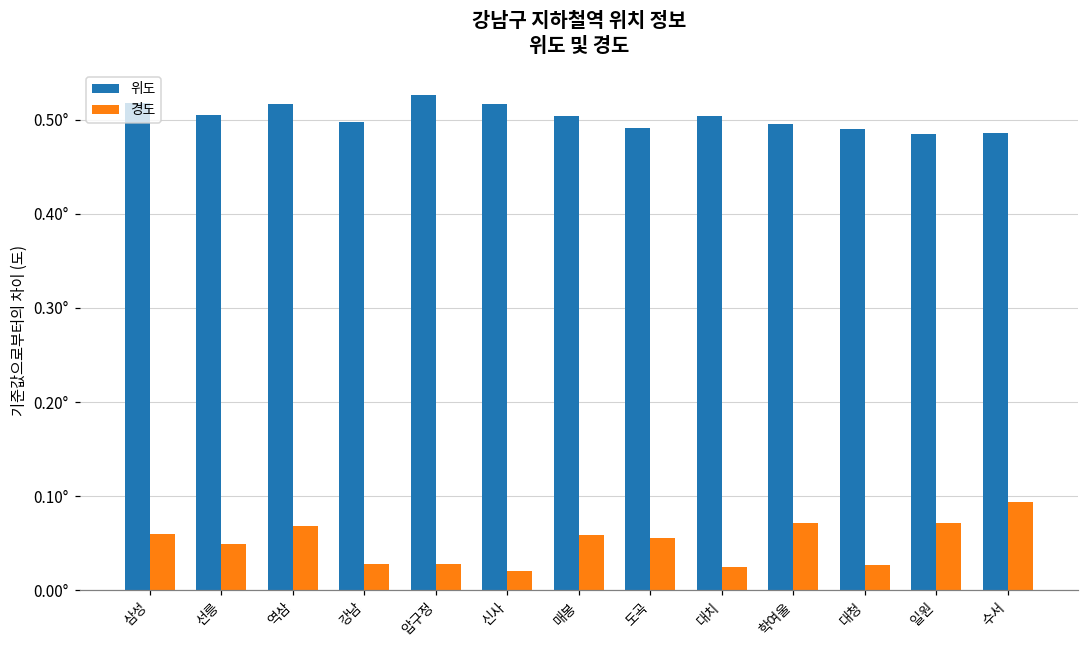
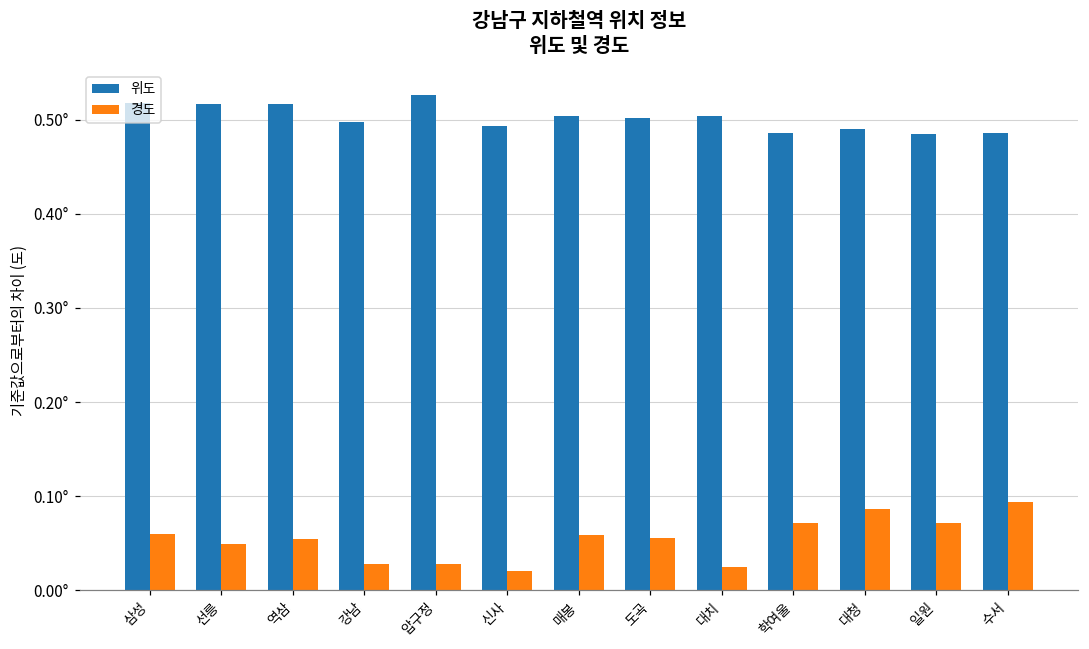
위도, 선릉: 0.50° -> 0.52°
경도, 역삼: 0.07° -> 0.05°
위도, 신사: 0.52° -> 0.49°
위도, 도곡: 0.49° -> 0.50°
위도, 학여울: 0.50° -> 0.49°
경도, 대청: 0.03° -> 0.09°
